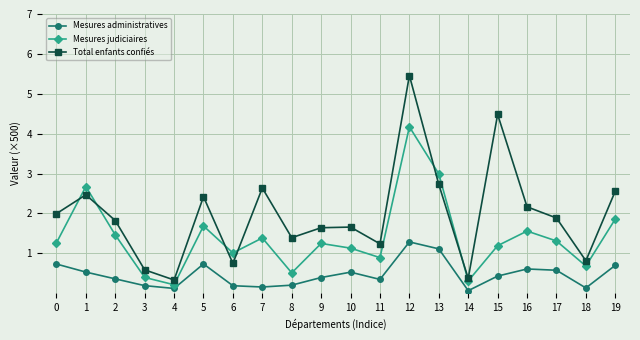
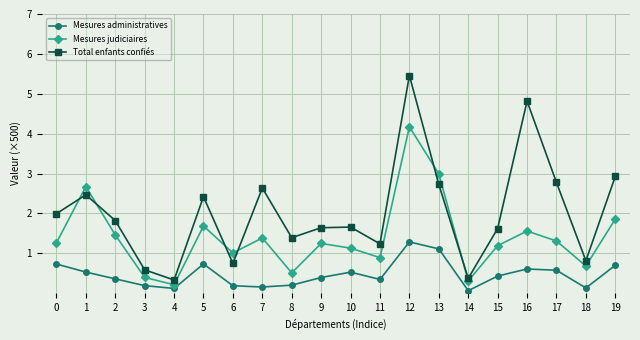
Total enfants confiés, 15: 4.5 -> 1.6
Total enfants confiés, 16: 2.2 -> 4.8
Total enfants confiés, 17: 1.9 -> 2.8
Total enfants confiés, 19: 2.6 -> 2.9
